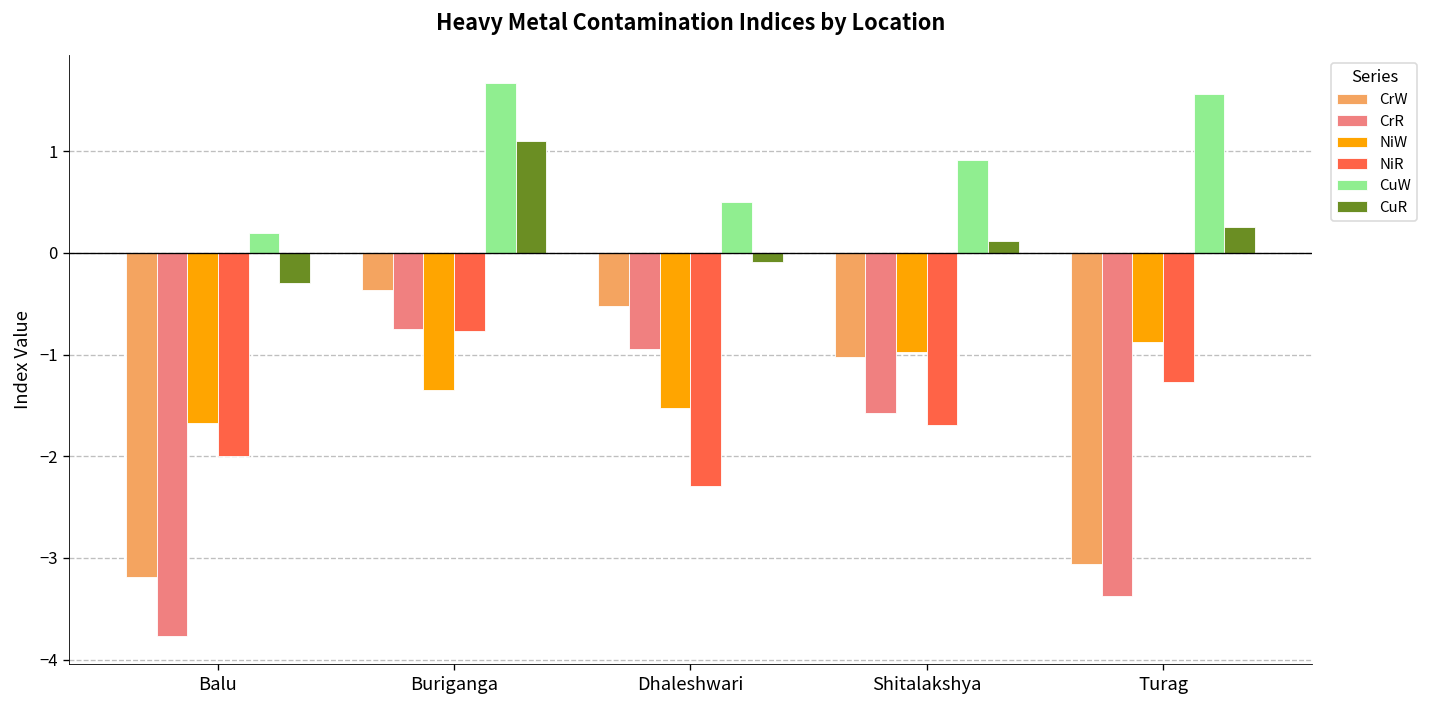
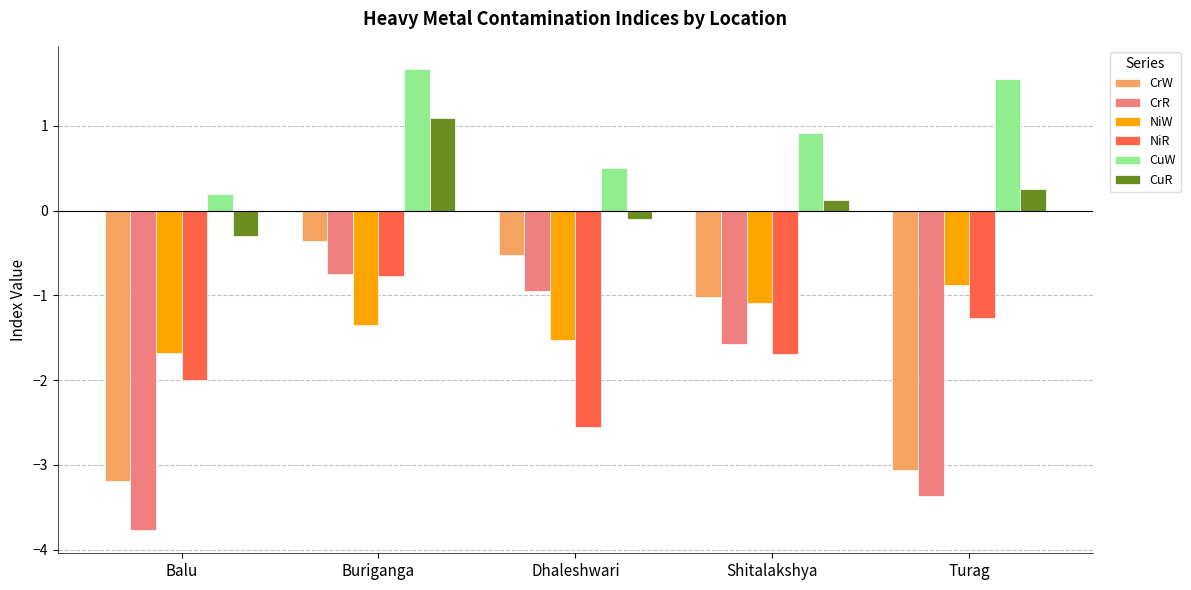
NiR, Dhaleshwari: -2.3 -> -2.5
NiW, Shitalakshya: -1.0 -> -1.1
